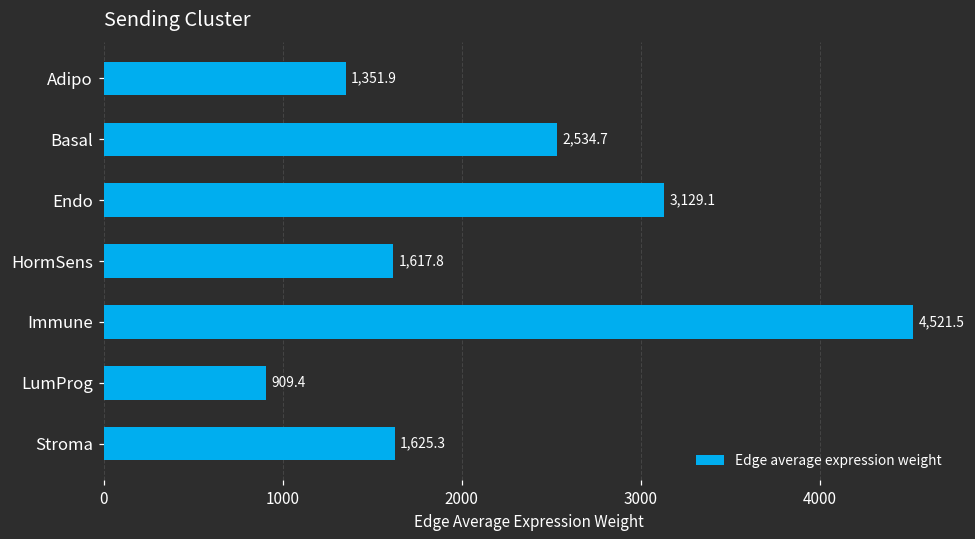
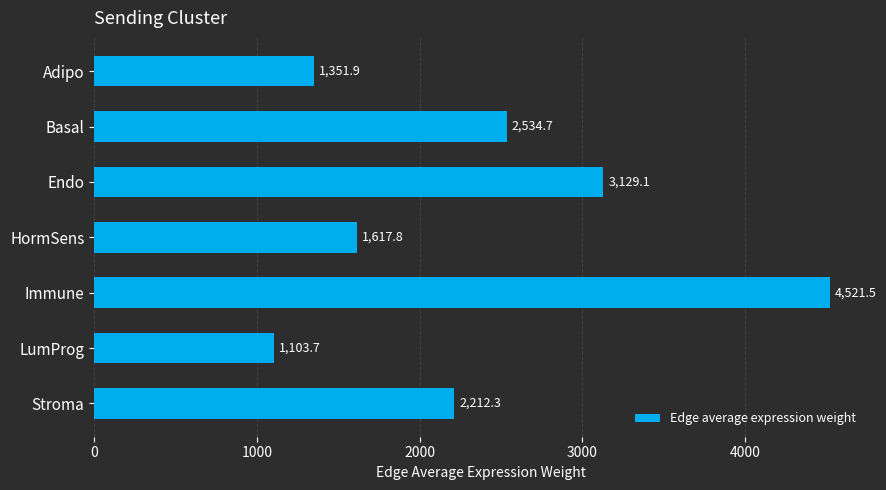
LumProg: 909.4 -> 1,103.7
Stroma: 1,625.3 -> 2,212.3
